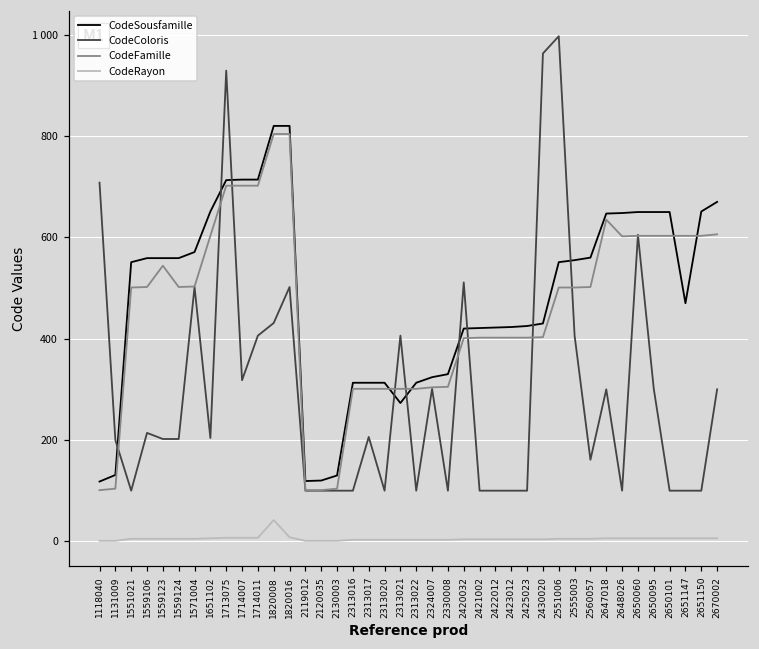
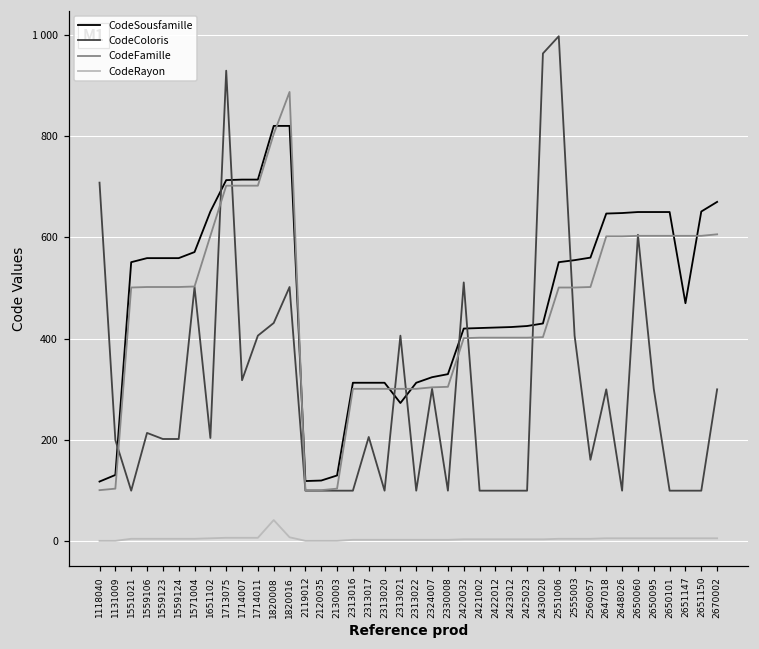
CodeFamille, 1559123: 540 -> 500
CodeFamille, 1820016: 800 -> 890
CodeFamille, 2647018: 640 -> 600
